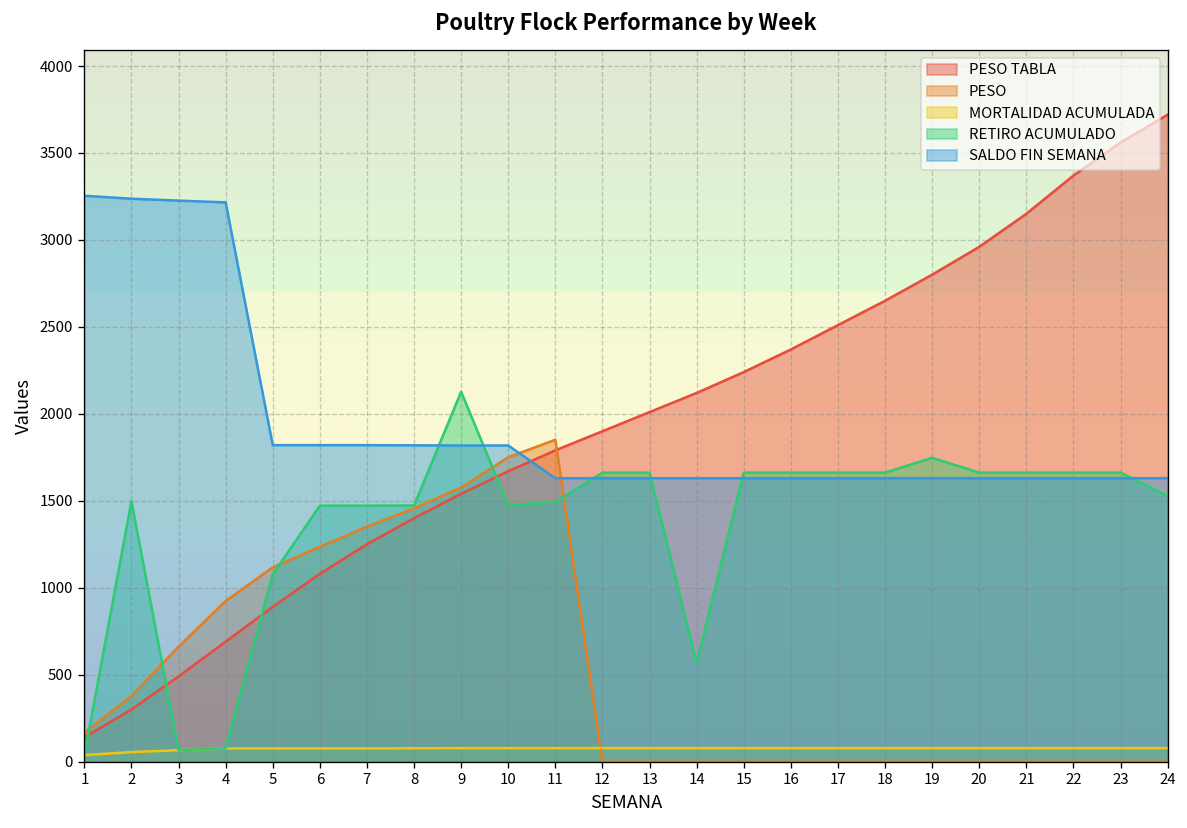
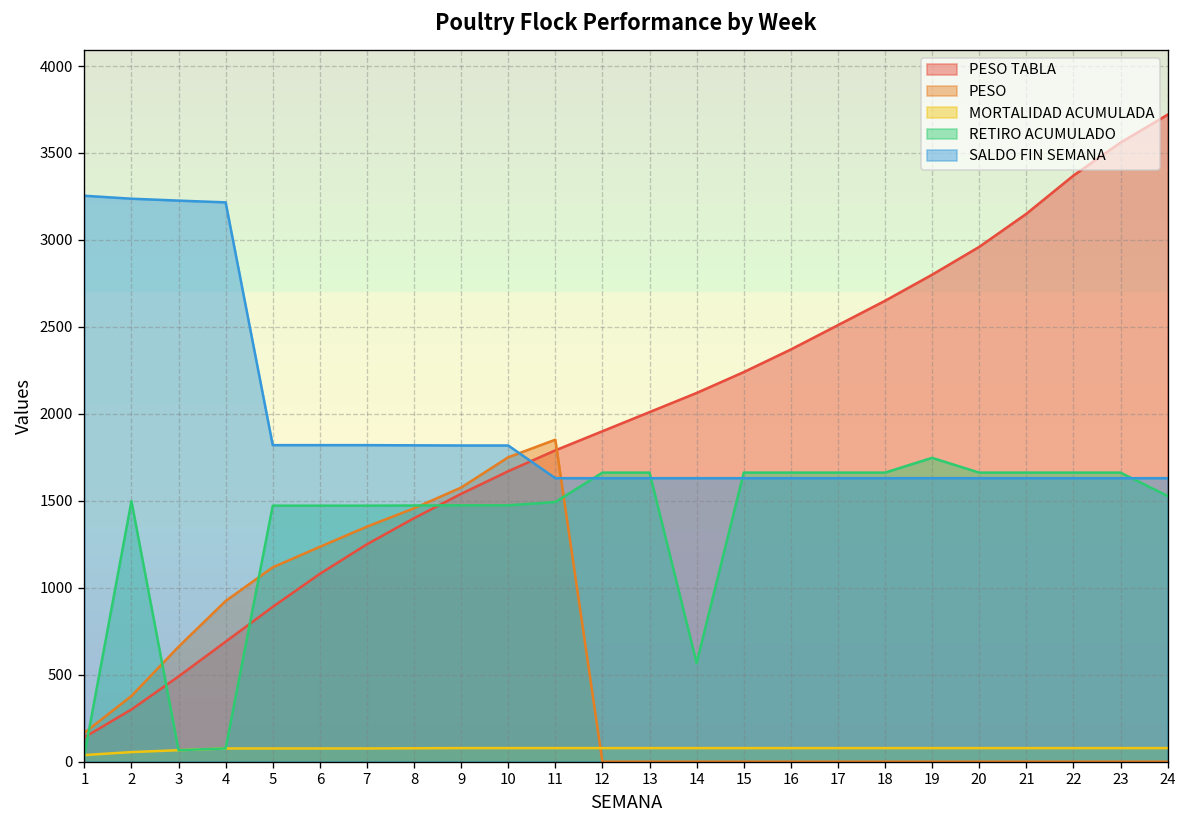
RETIRO ACUMULADO, 5: 1080 -> 1470
RETIRO ACUMULADO, 9: 2130 -> 1470
